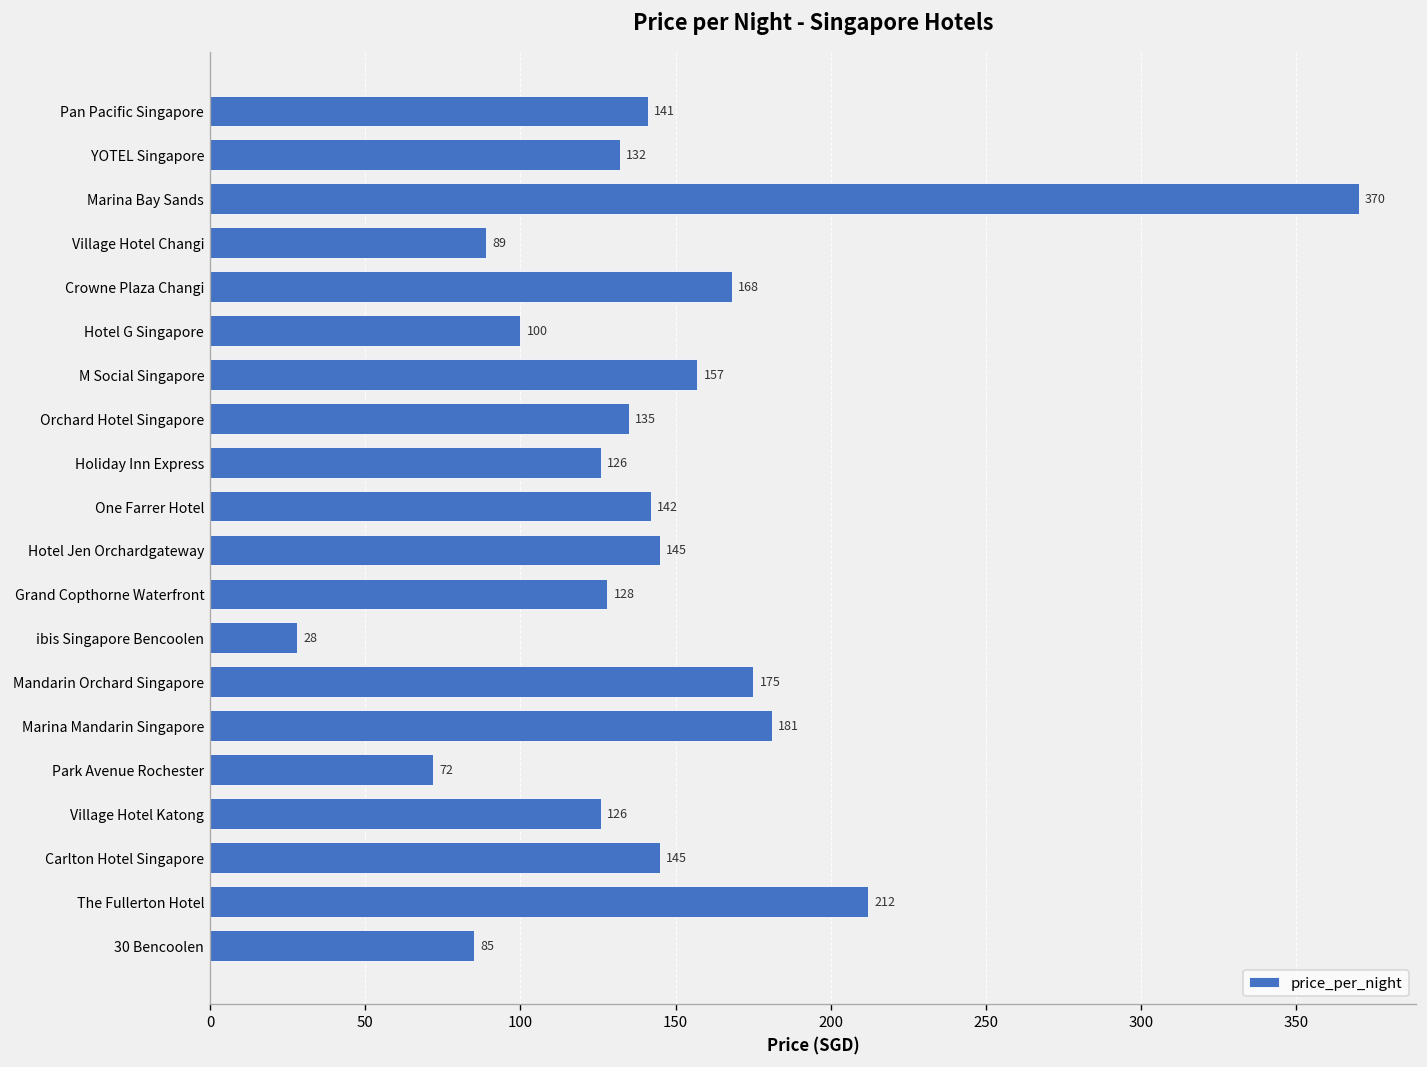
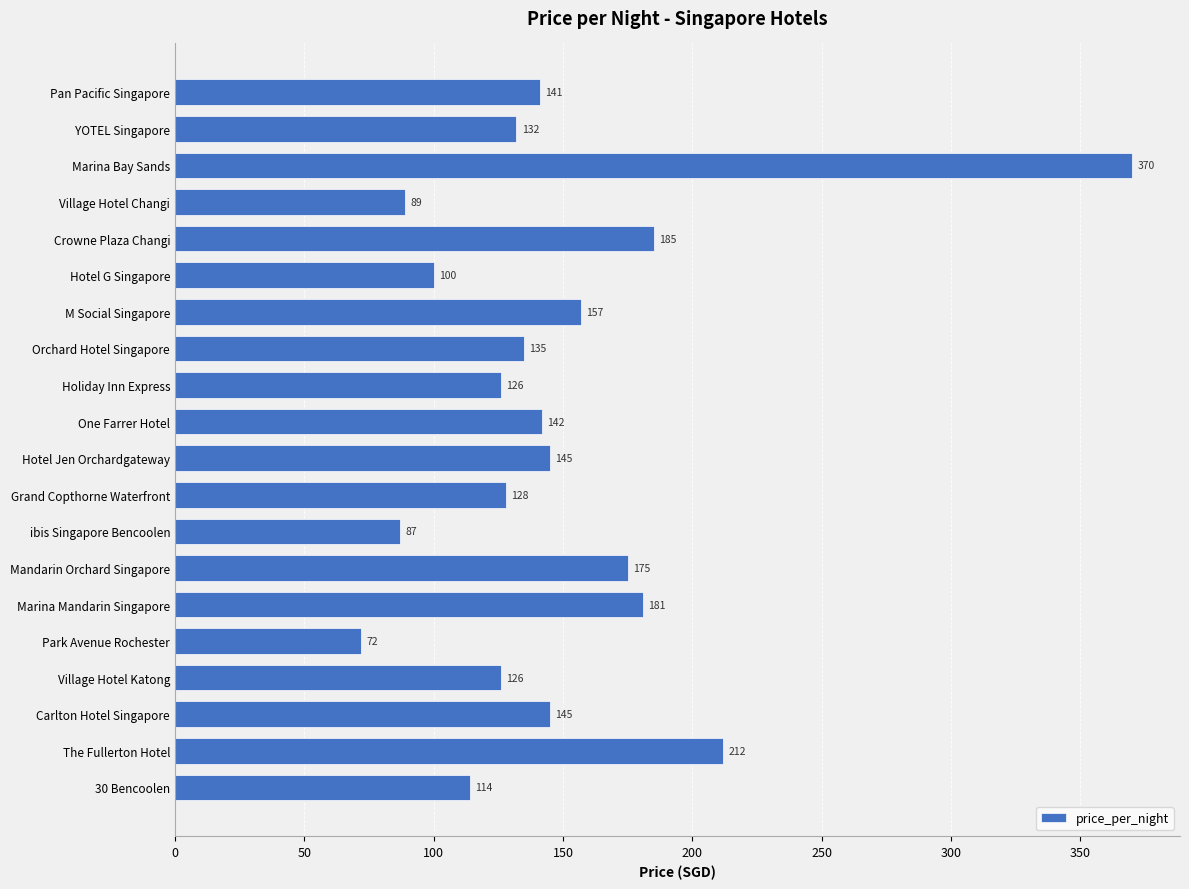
Crowne Plaza Changi: 168 -> 185
ibis Singapore Bencoolen: 28 -> 87
30 Bencoolen: 85 -> 114
